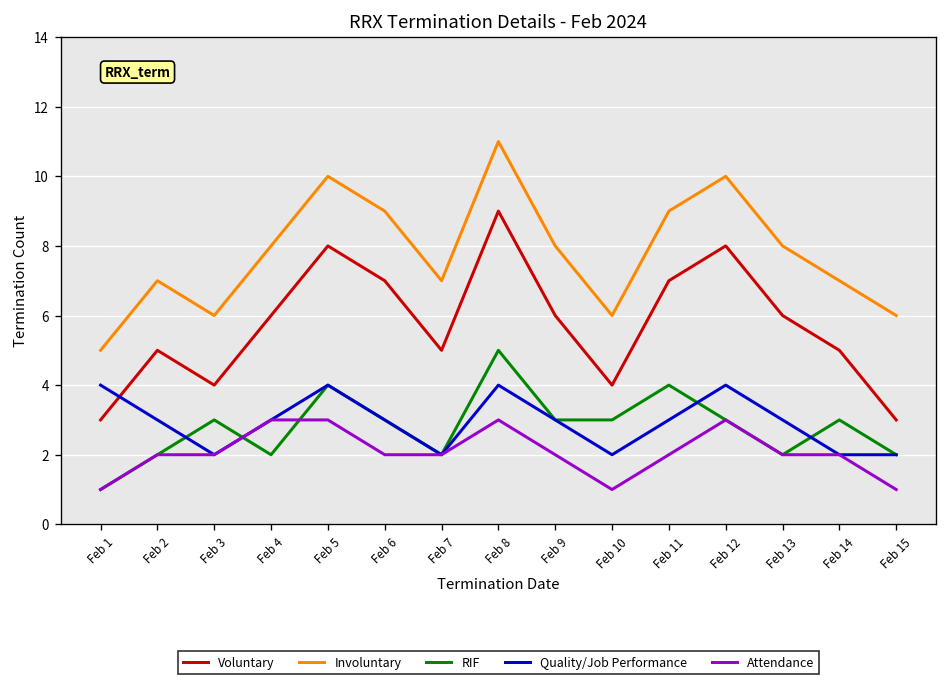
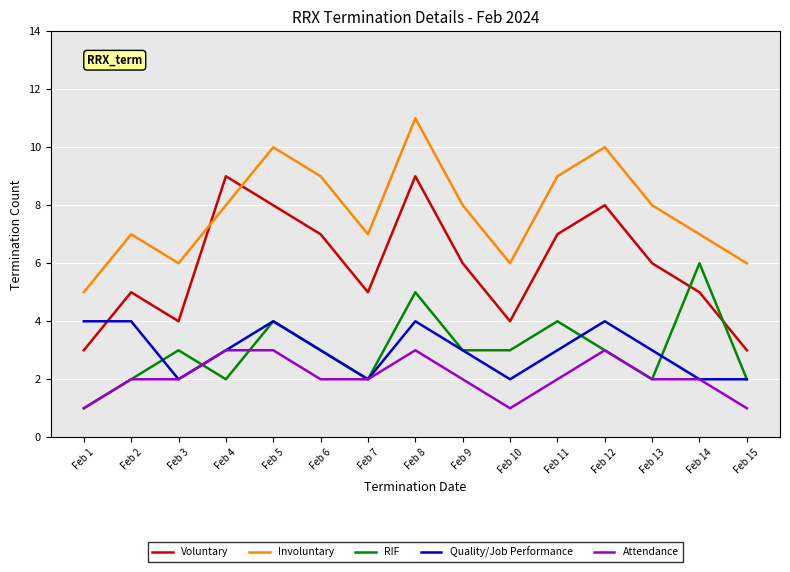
Quality/Job Performance, Feb 2: 3 -> 4
Voluntary, Feb 4: 6 -> 9
RIF, Feb 14: 3 -> 6
